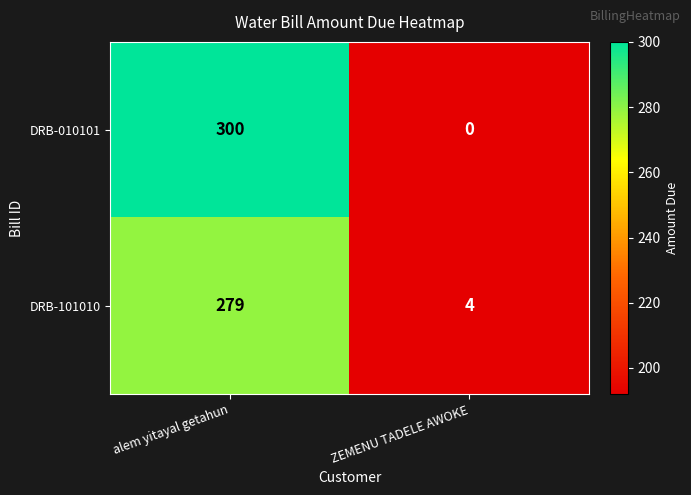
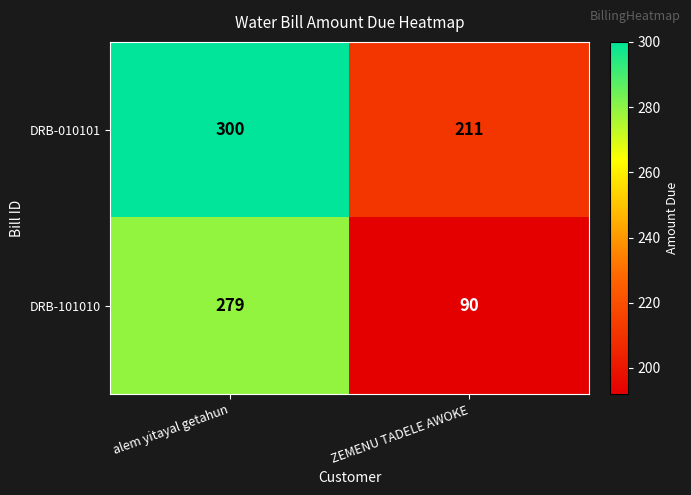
DRB-010101, ZEMENU TADELE AWOKE: 0 -> 211
DRB-101010, ZEMENU TADELE AWOKE: 4 -> 90
